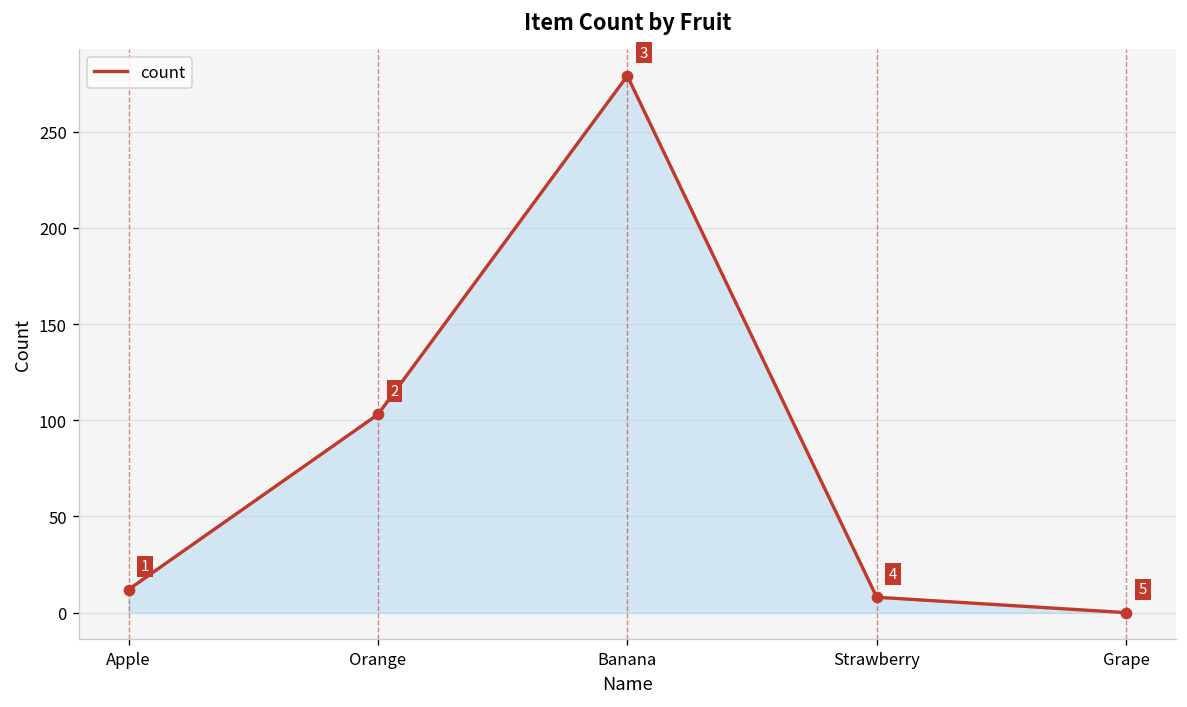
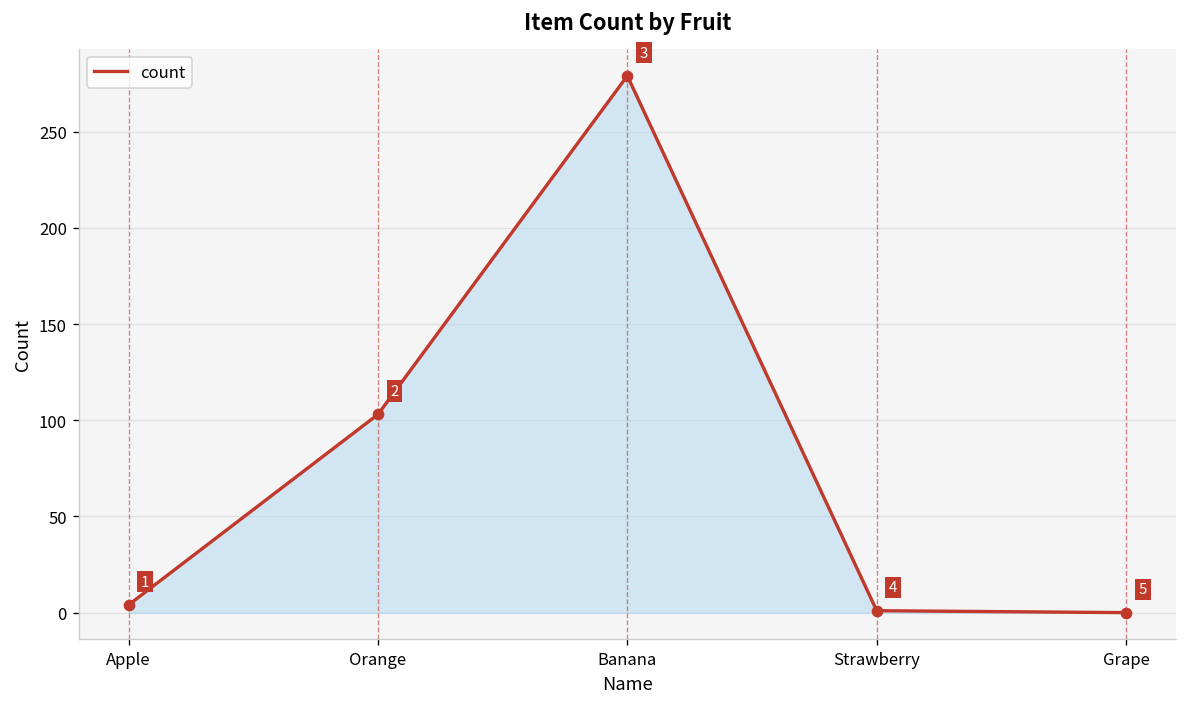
Apple: 12 -> 4
Strawberry: 8 -> 1
